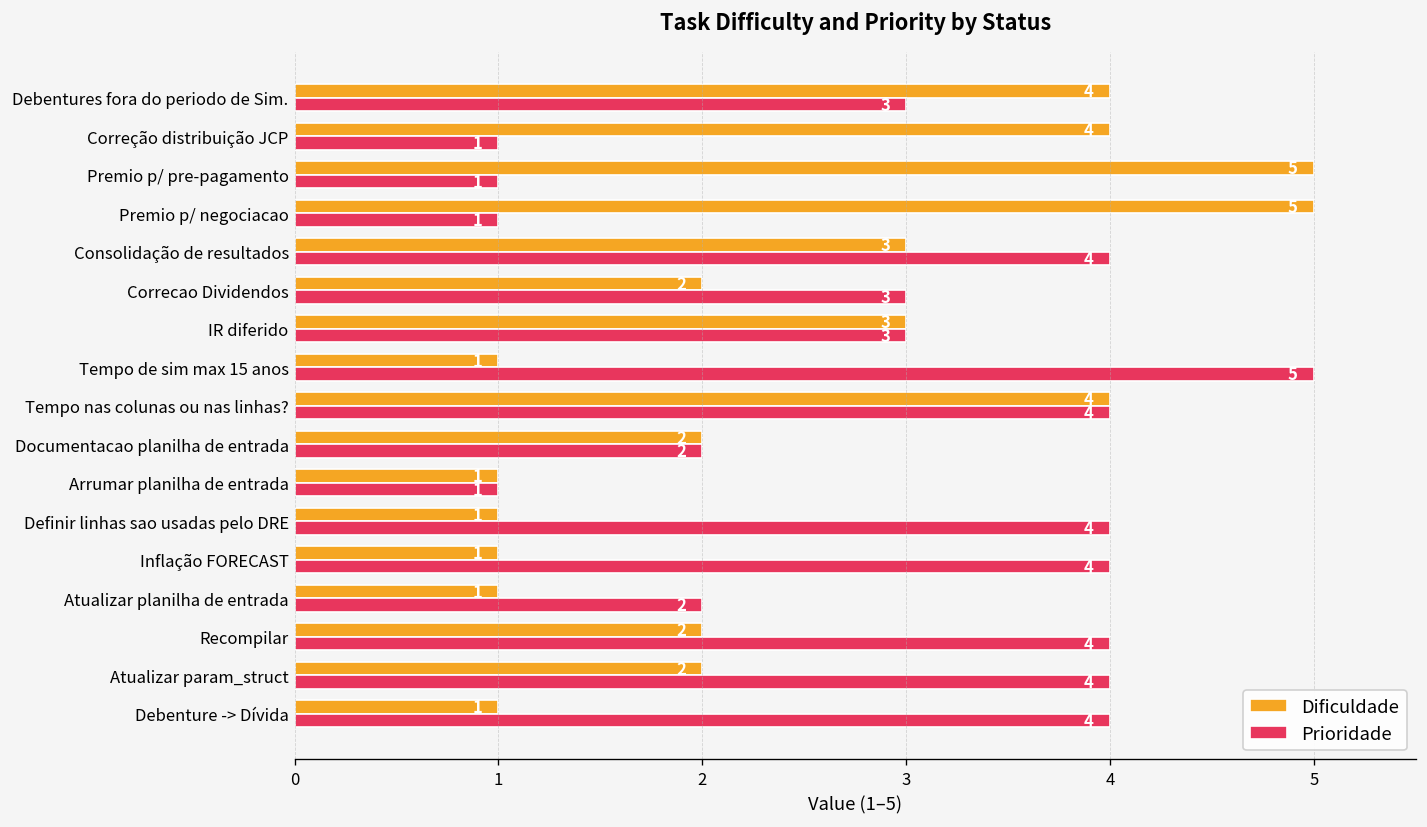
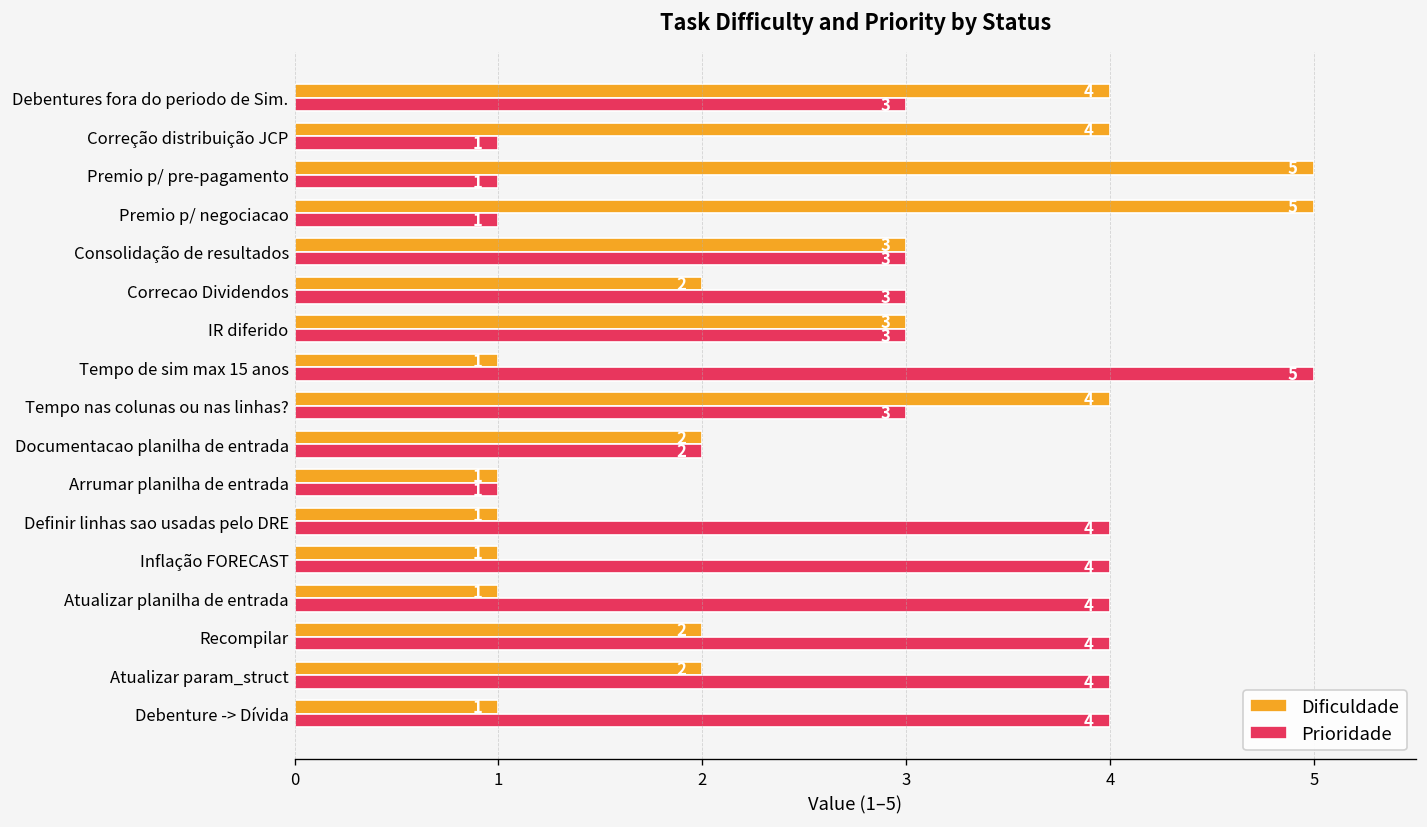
Prioridade, Consolidação de resultados: 4 -> 3
Prioridade, Tempo nas colunas ou nas linhas?: 4 -> 3
Prioridade, Atualizar planilha de entrada: 2 -> 4
